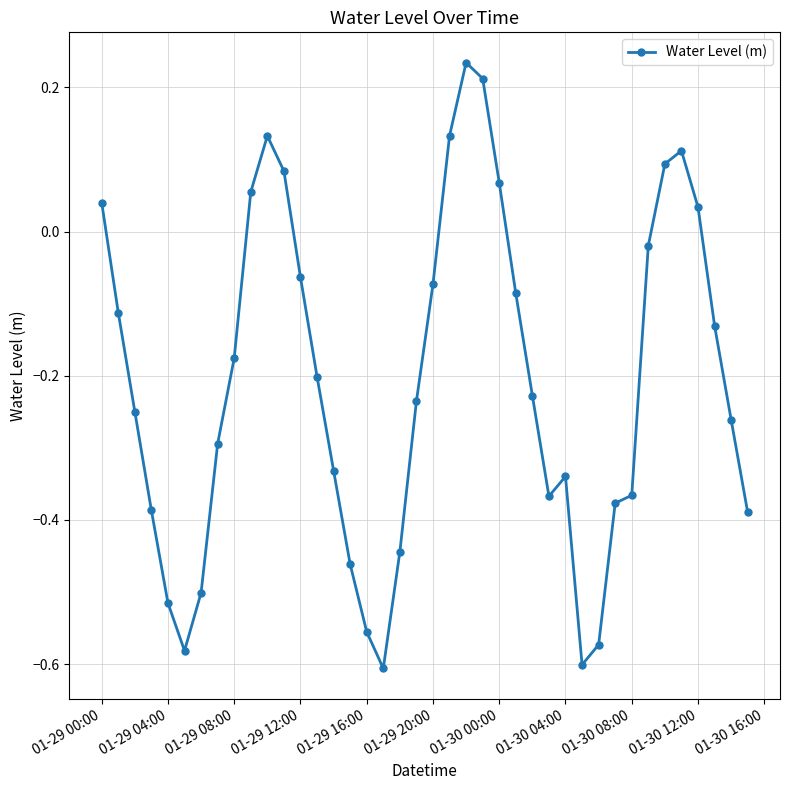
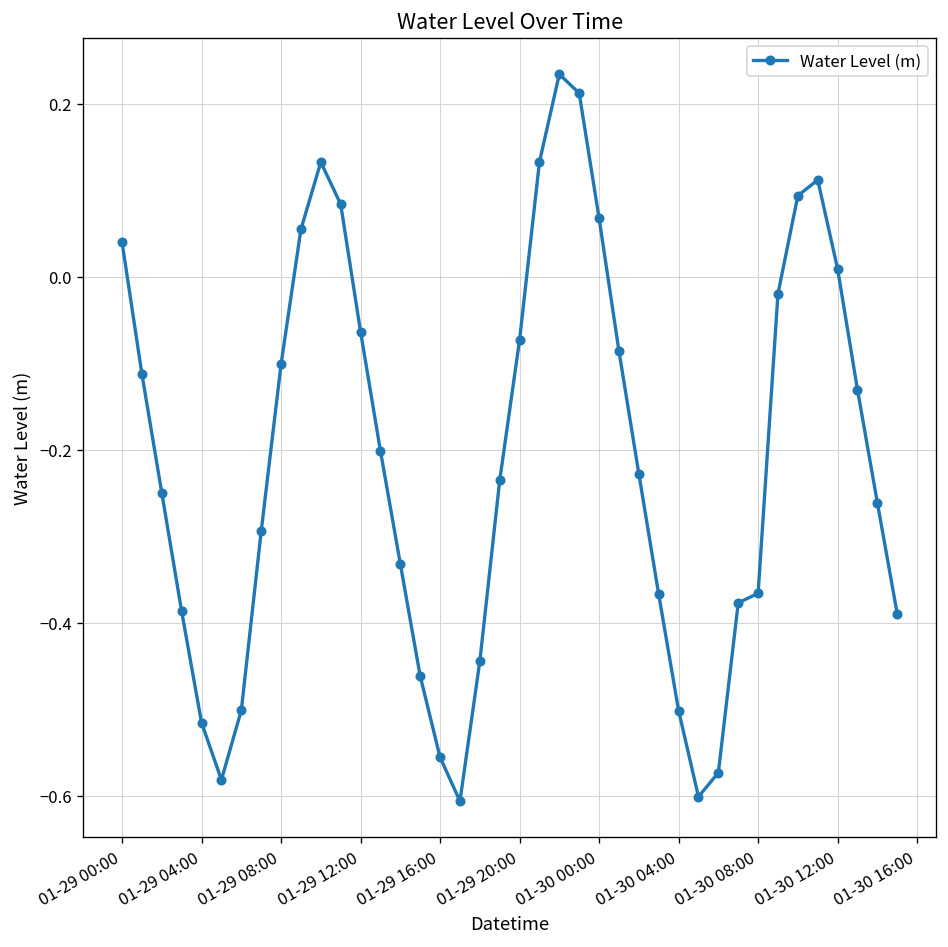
01-29 08:00: -0.18 -> -0.10
01-30 04:00: -0.34 -> -0.50
01-30 12:00: 0.03 -> 0.01
